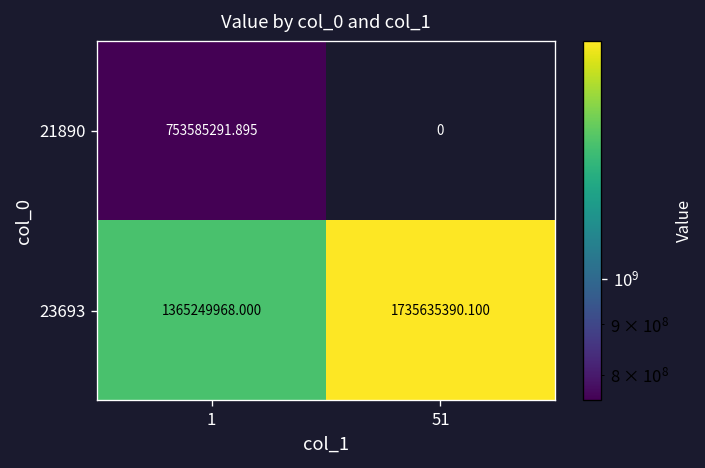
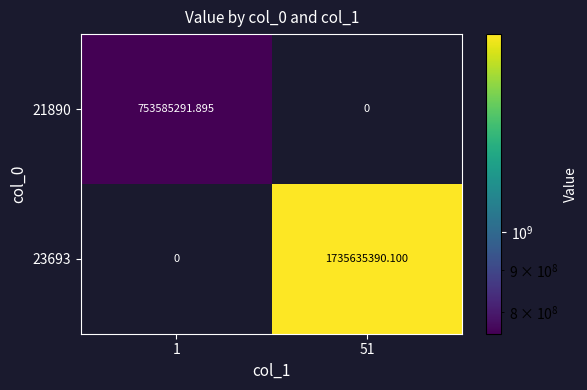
23693, 1: 1365249968.000 -> 0
